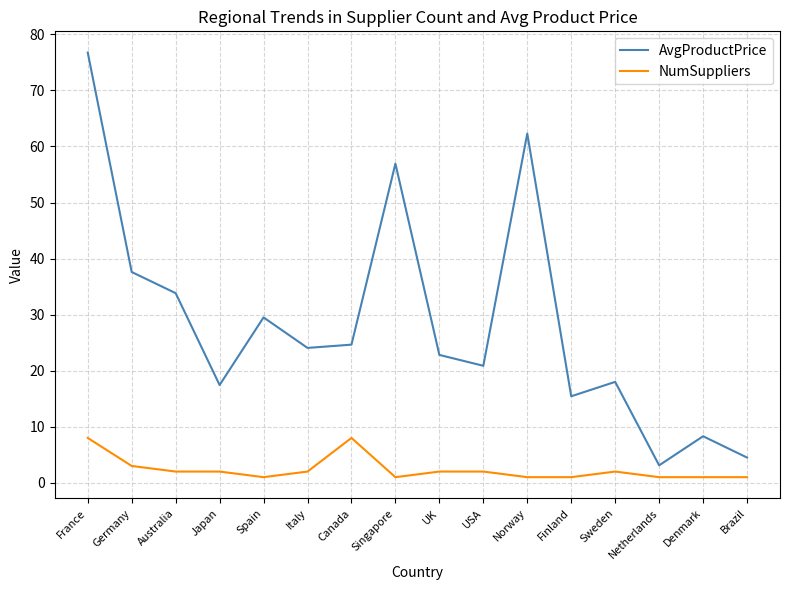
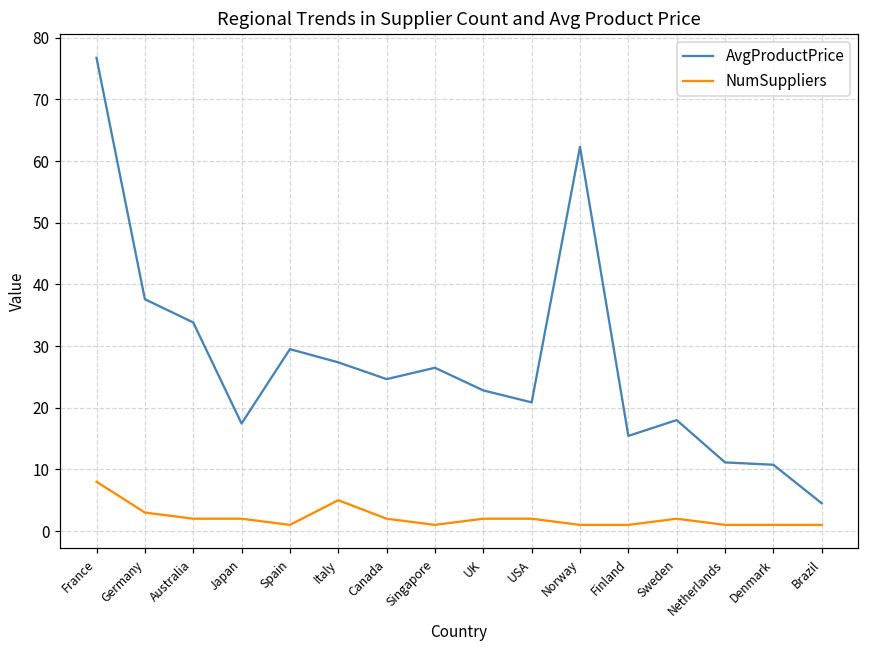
AvgProductPrice, Italy: 24 -> 27
NumSuppliers, Italy: 2 -> 5
NumSuppliers, Canada: 8 -> 2
AvgProductPrice, Singapore: 57 -> 26
AvgProductPrice, Netherlands: 3 -> 11
AvgProductPrice, Denmark: 8 -> 11
